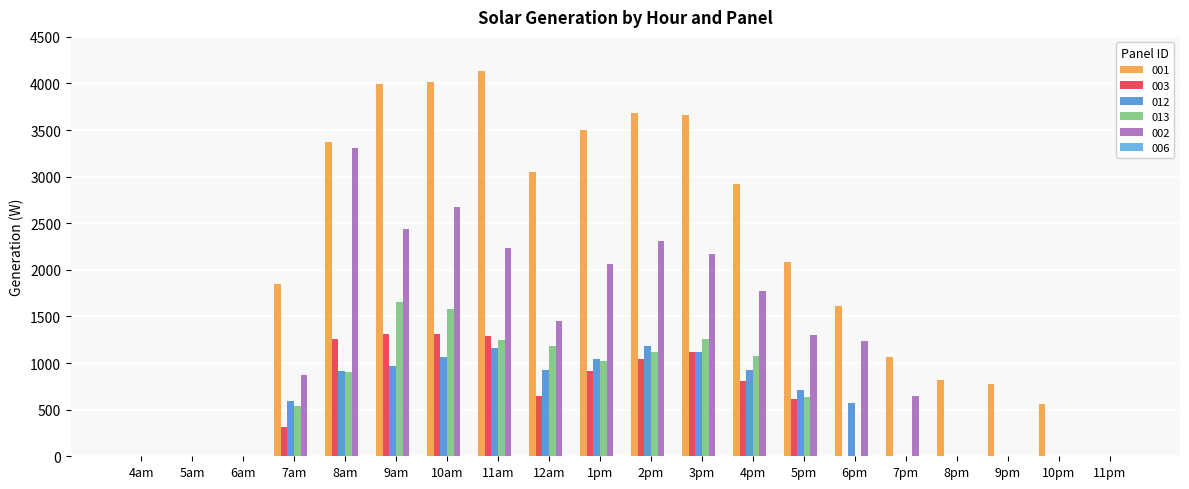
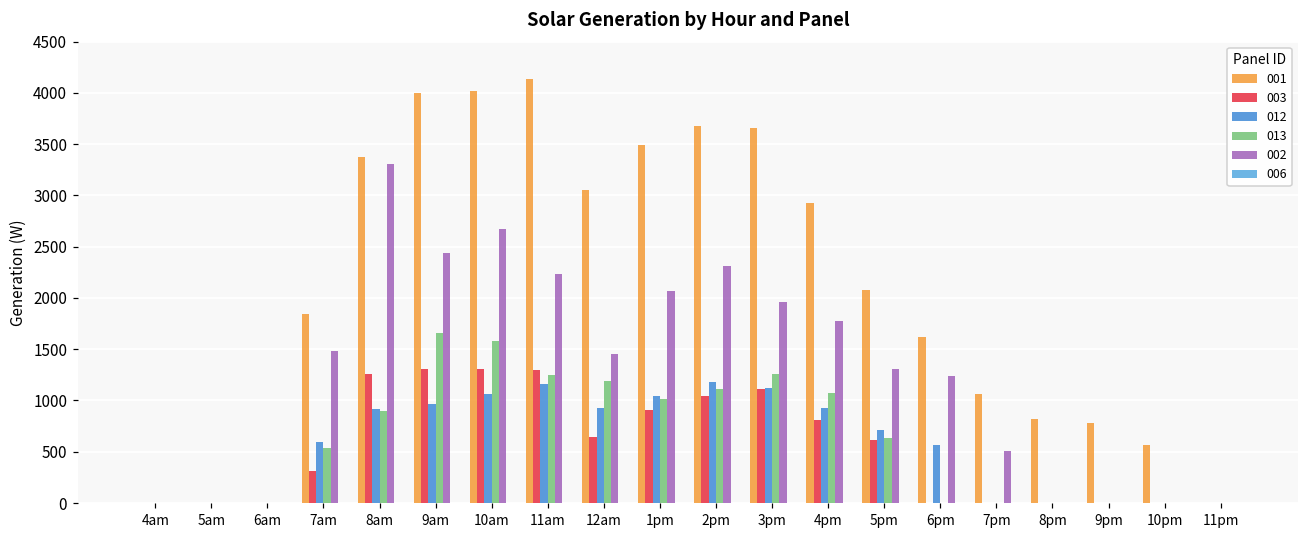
002, 7am: 900 -> 1500
002, 3pm: 2200 -> 2000
002, 7pm: 600 -> 500
